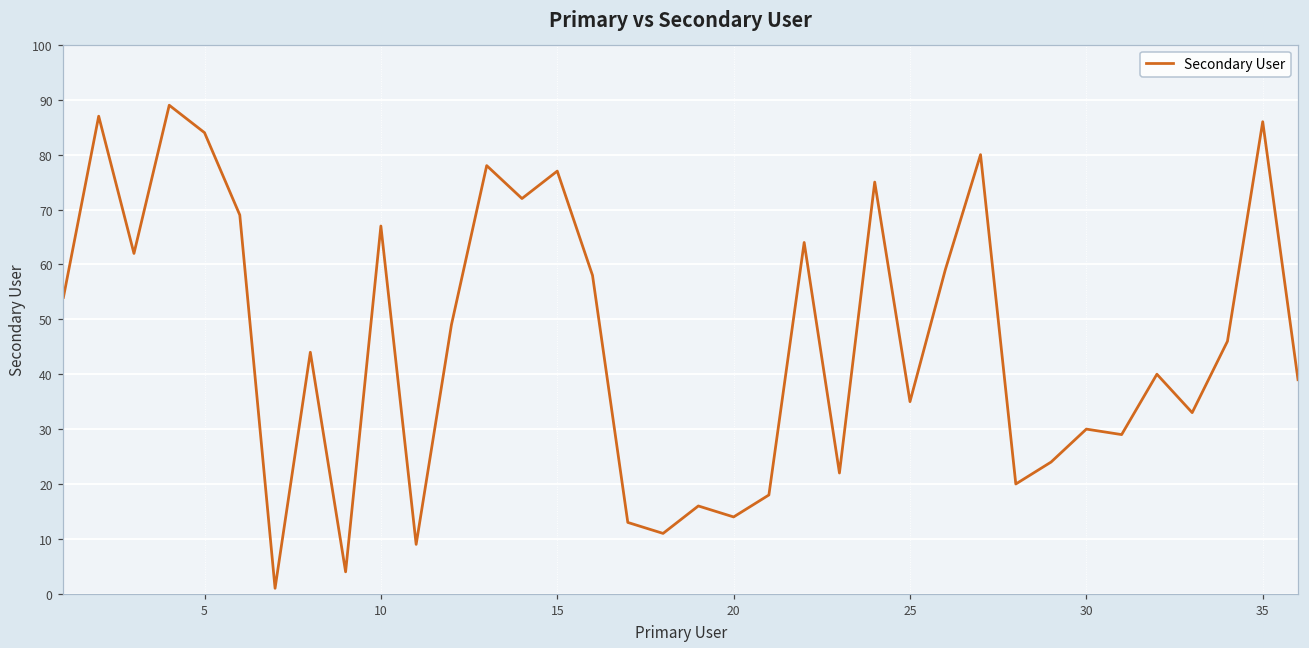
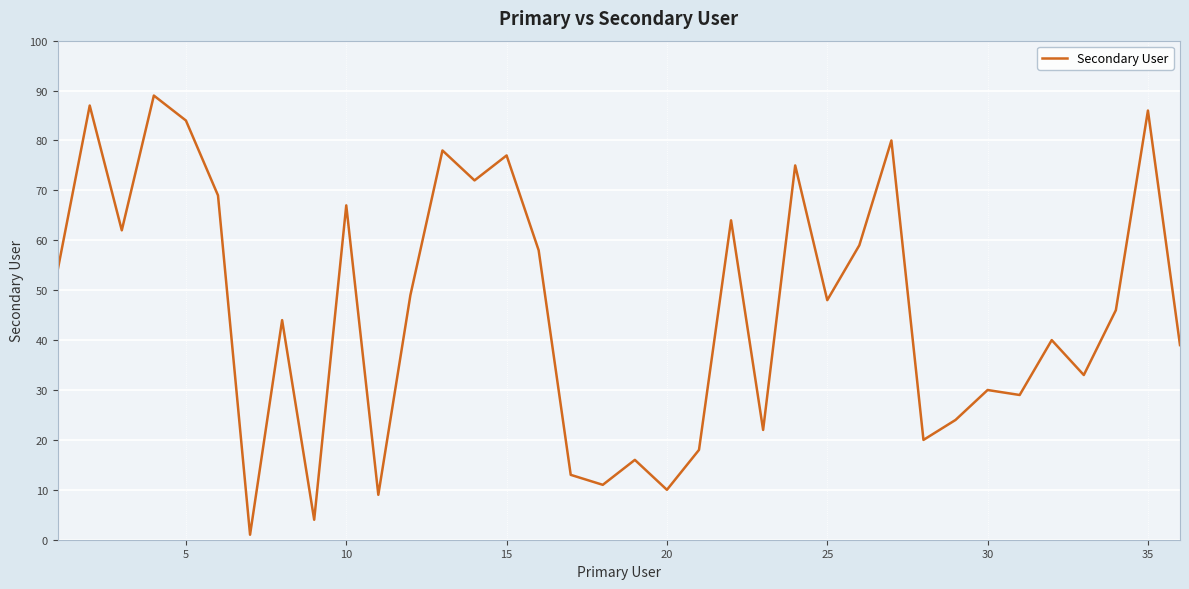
20: 14 -> 10
25: 35 -> 48
